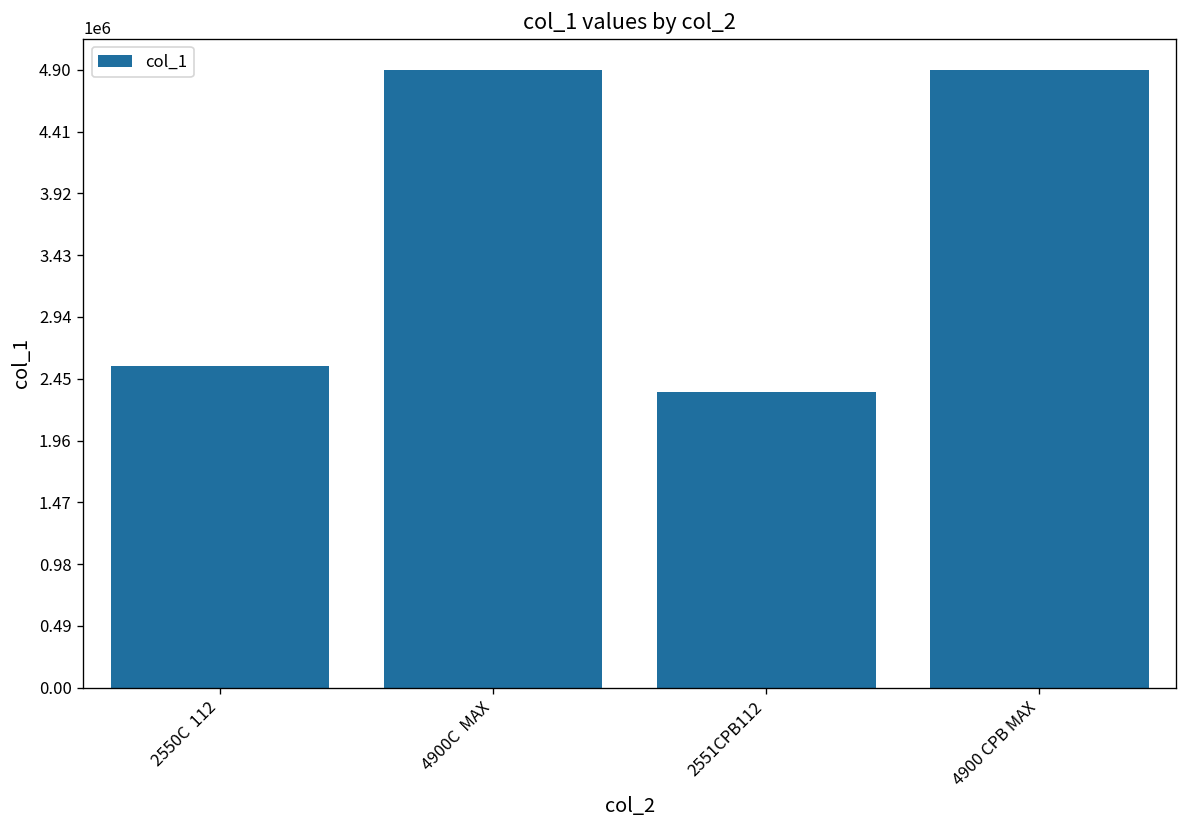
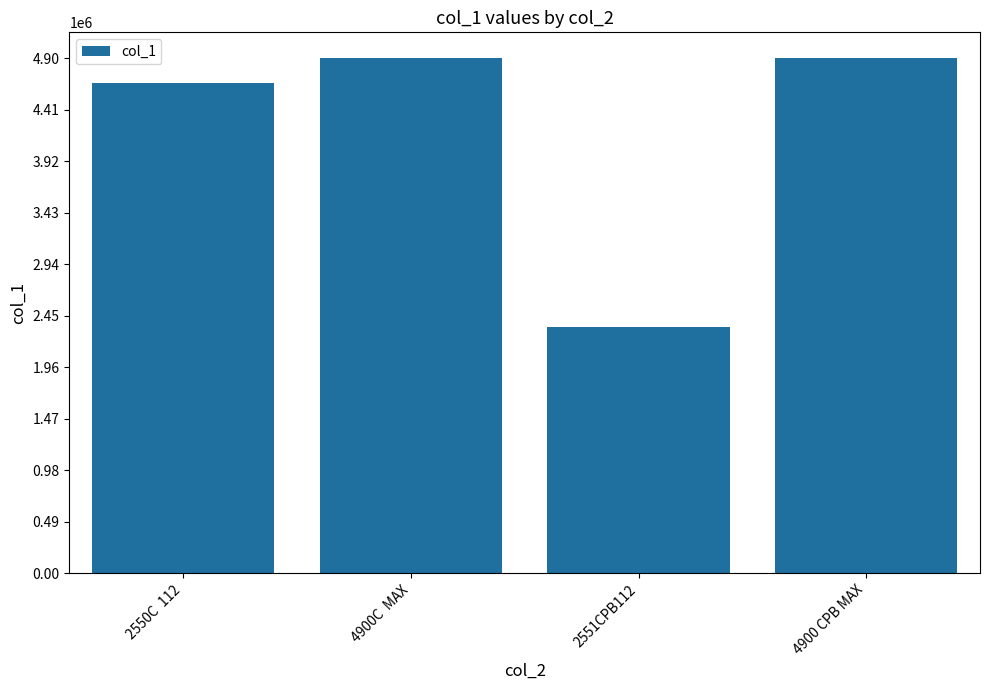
2550C 112: 2550000 -> 4660000
